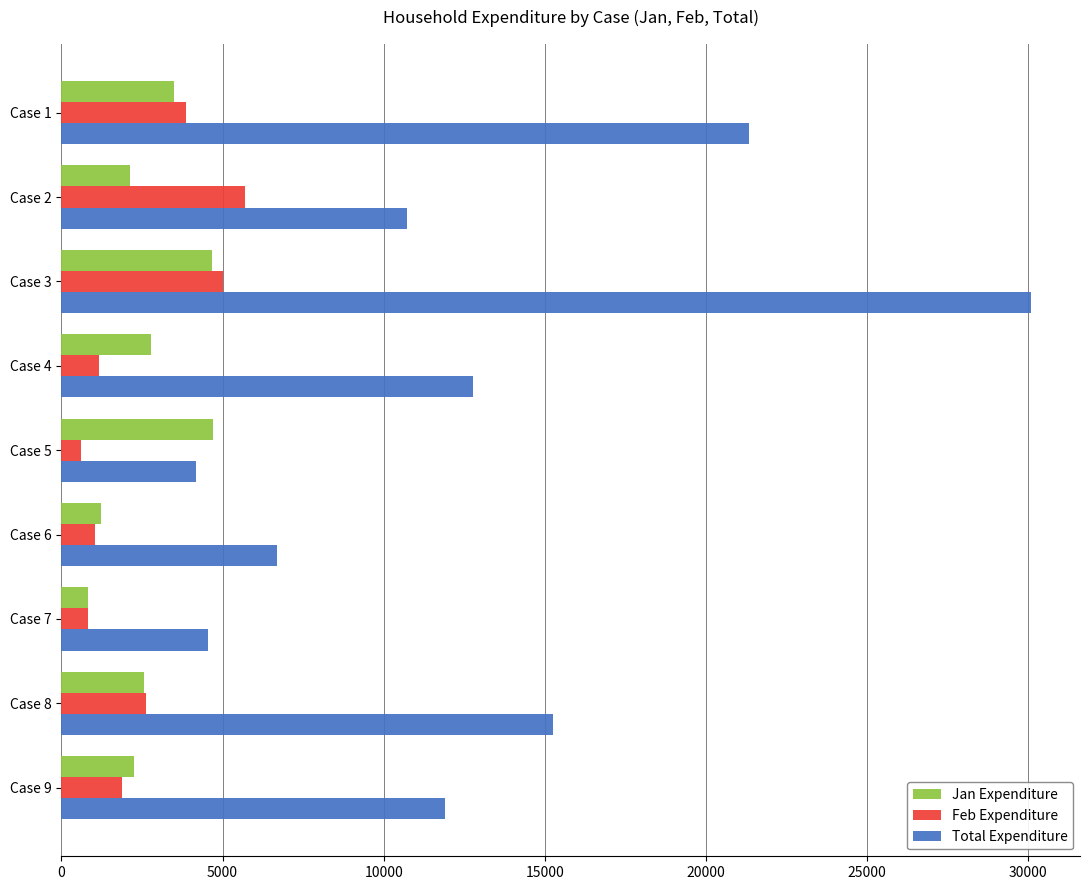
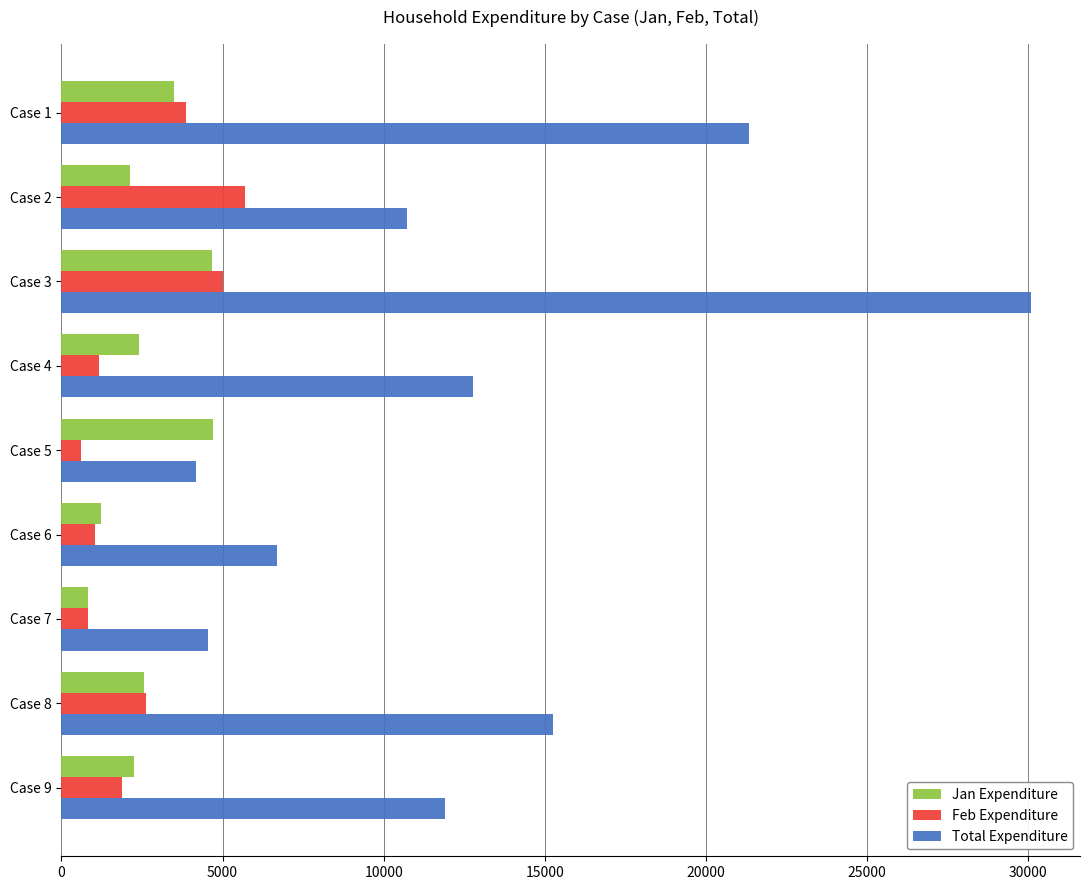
Jan Expenditure, Case 4: 2800 -> 2400
